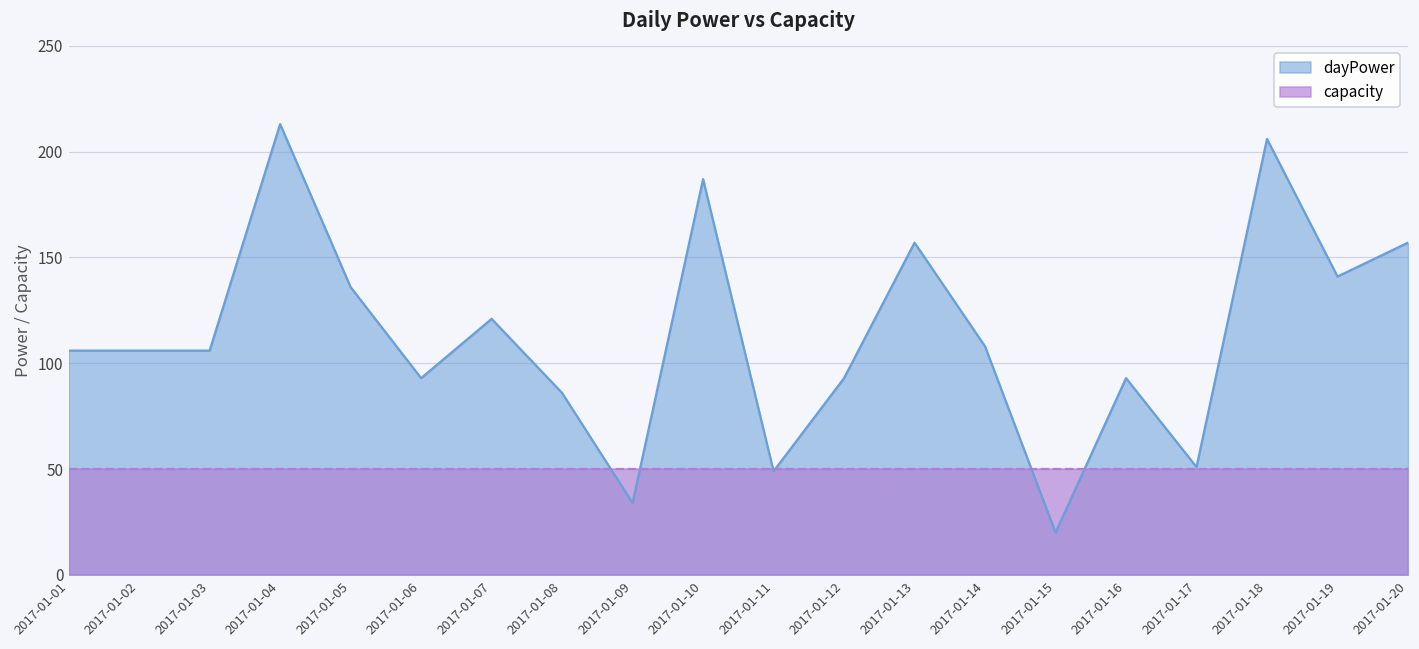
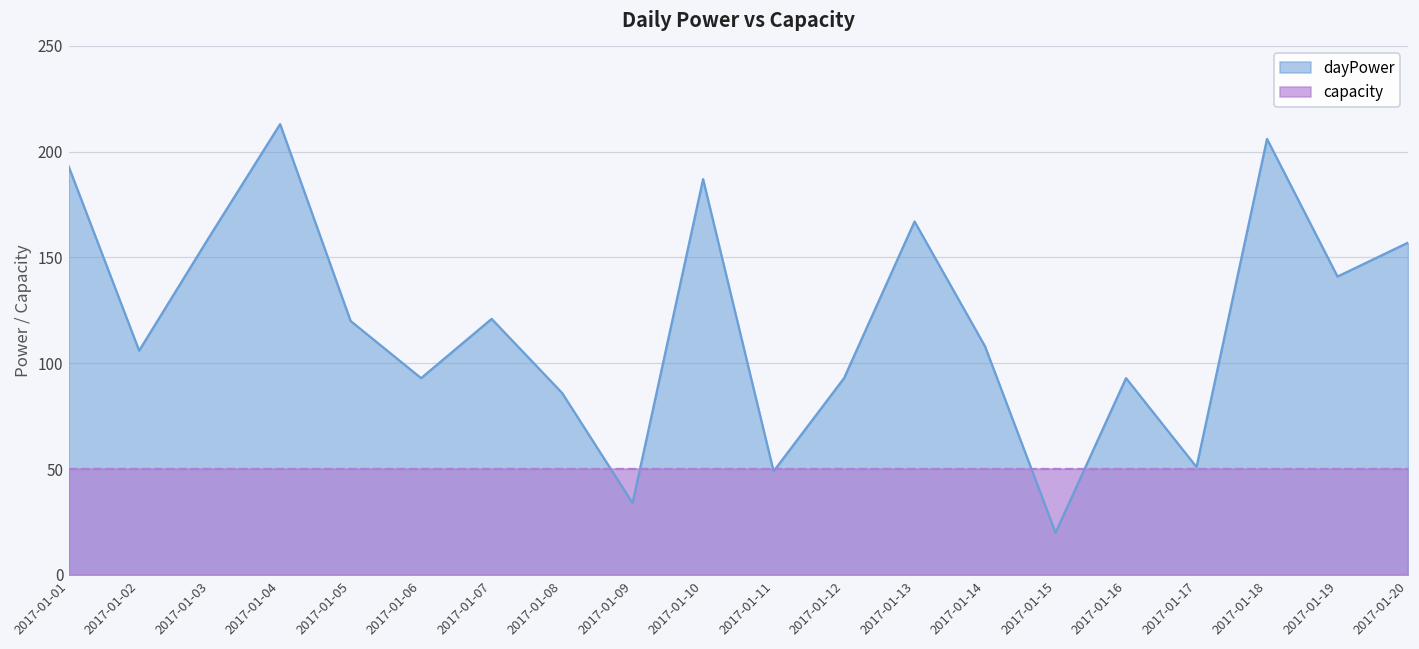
dayPower, 2017-01-01: 106 -> 193
dayPower, 2017-01-03: 106 -> 160
dayPower, 2017-01-05: 136 -> 120
dayPower, 2017-01-13: 157 -> 167
